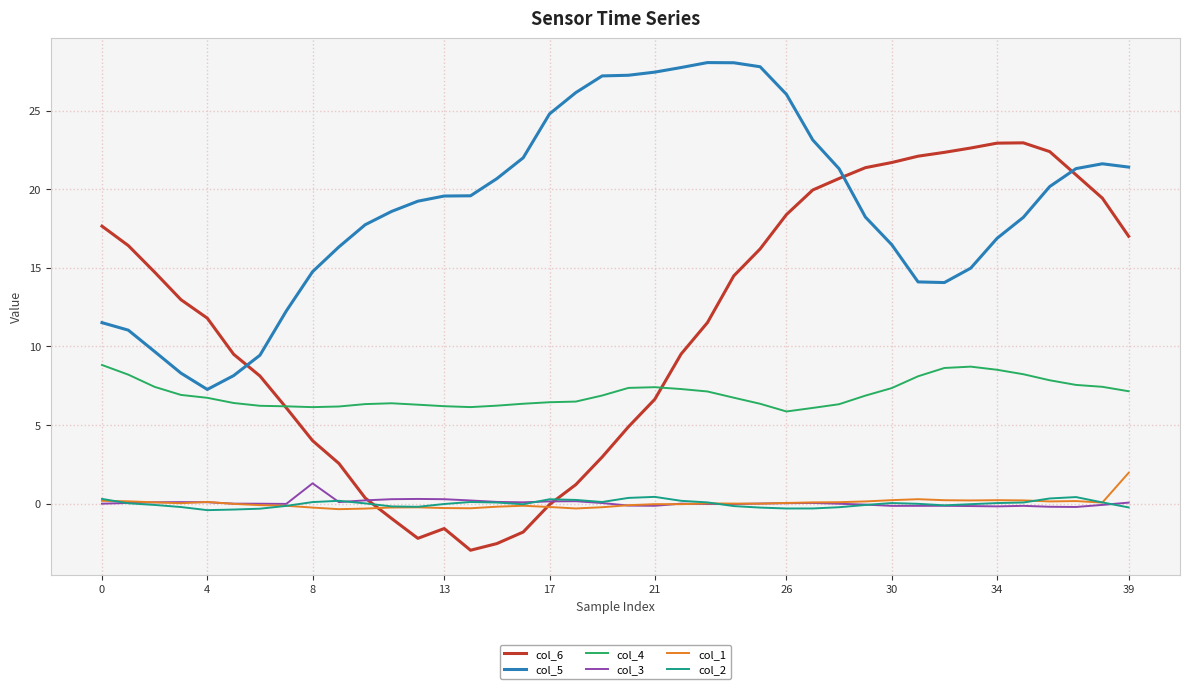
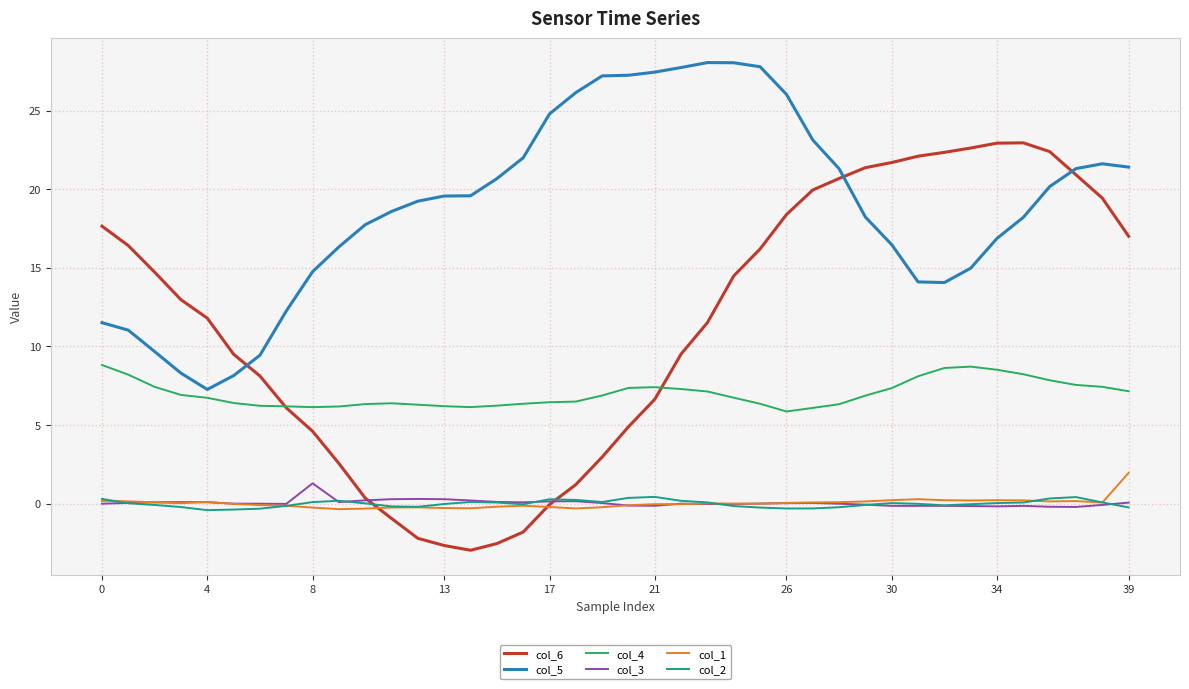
col_6, 8: 4.0 -> 4.6
col_6, 13: -1.6 -> -2.7
